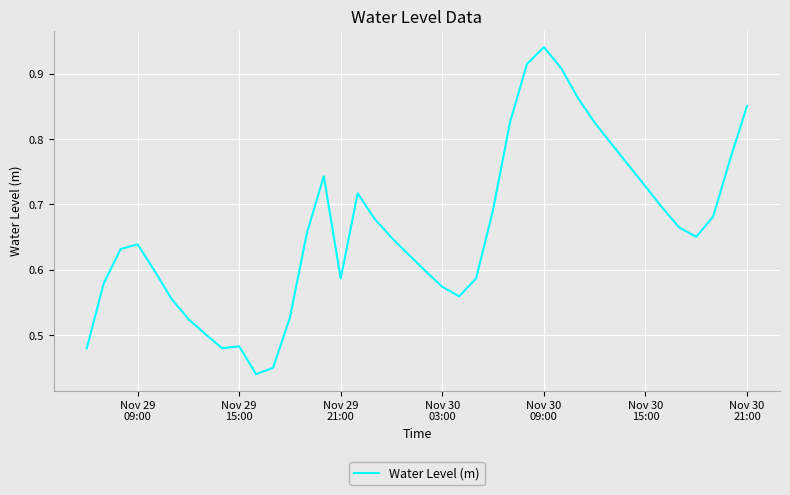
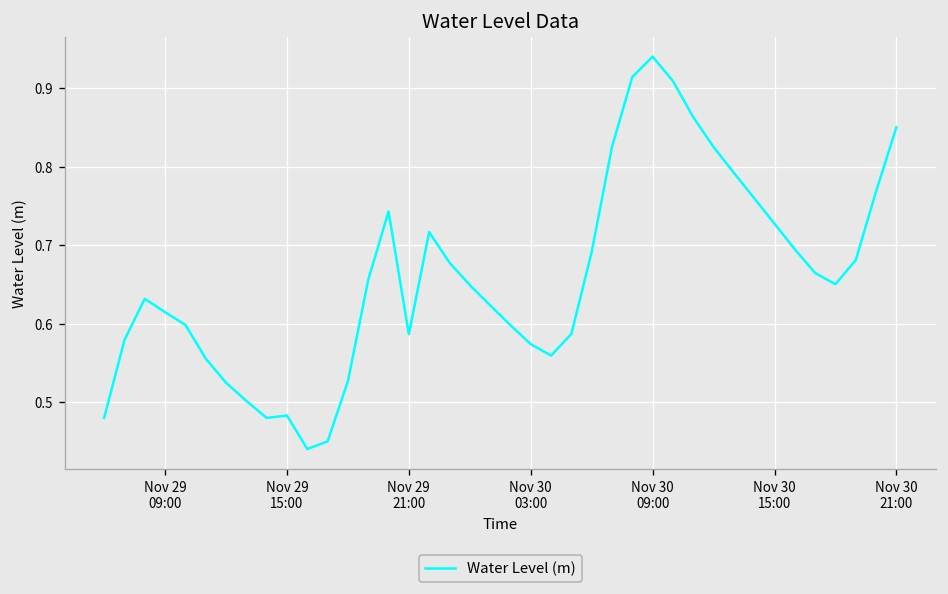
Nov 29 09:00: 0.64 -> 0.61
